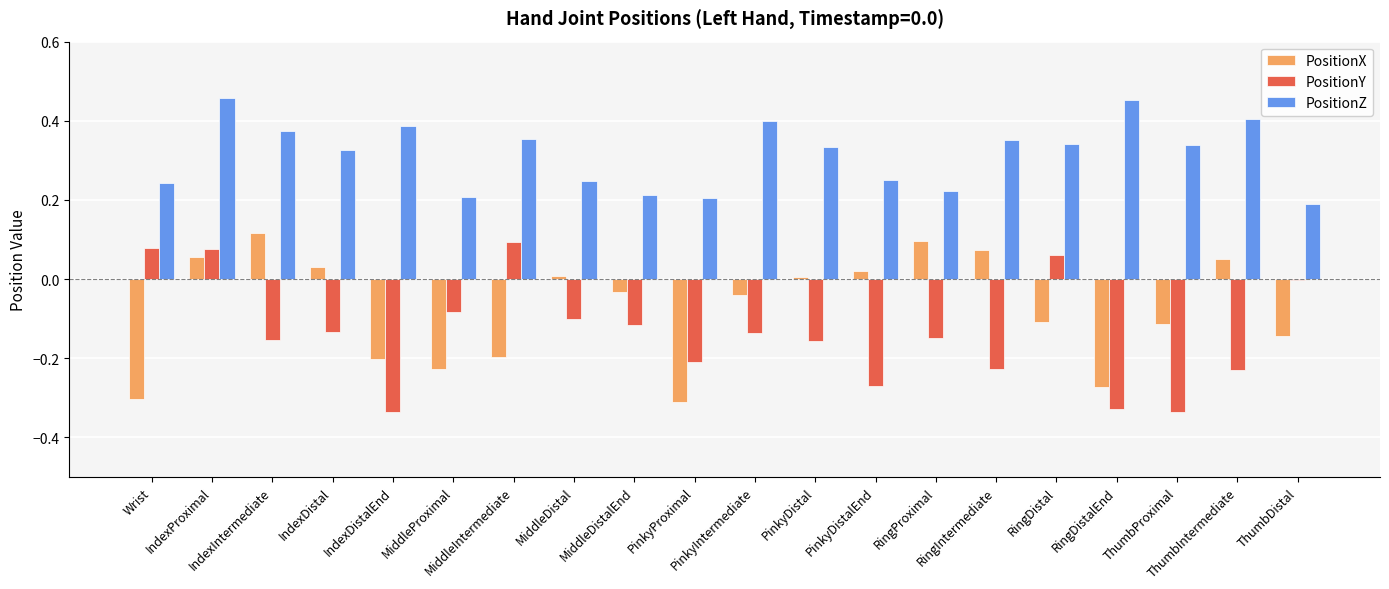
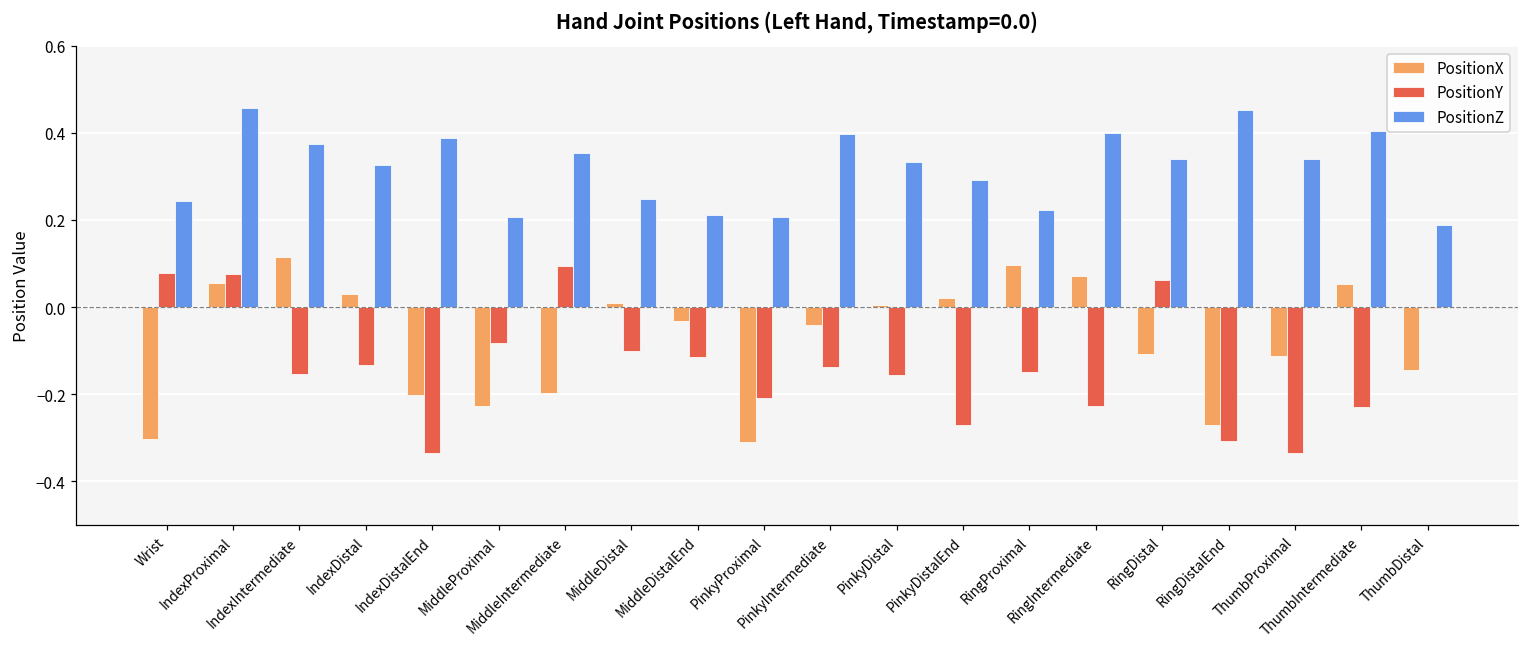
PositionZ, PinkyDistalEnd: 0.25 -> 0.29
PositionZ, RingIntermediate: 0.35 -> 0.40
PositionY, RingDistalEnd: -0.33 -> -0.31
